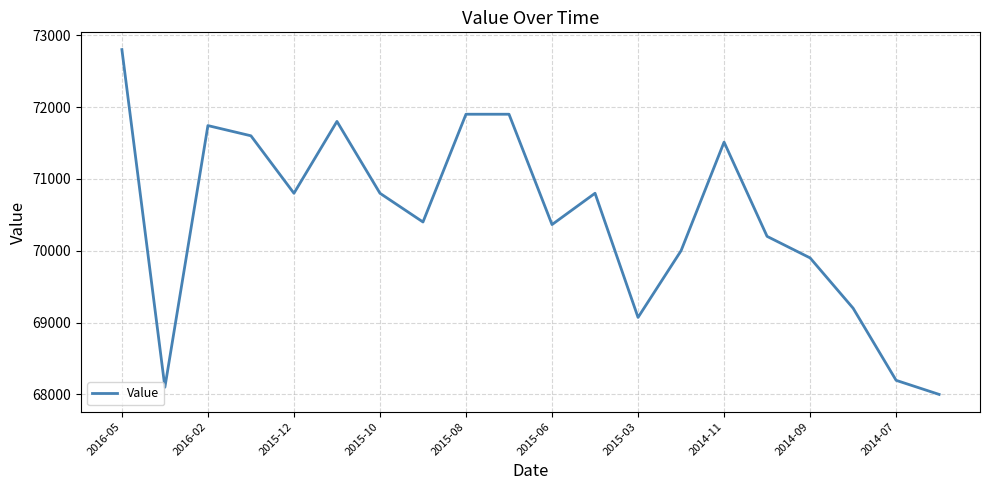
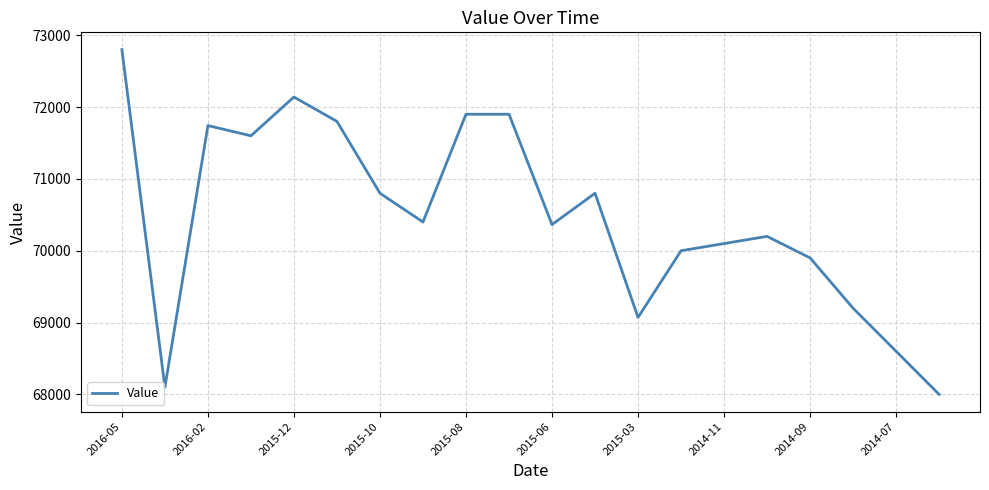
2015-12: 70800 -> 72100
2014-11: 71500 -> 70100
2014-07: 68200 -> 68600
